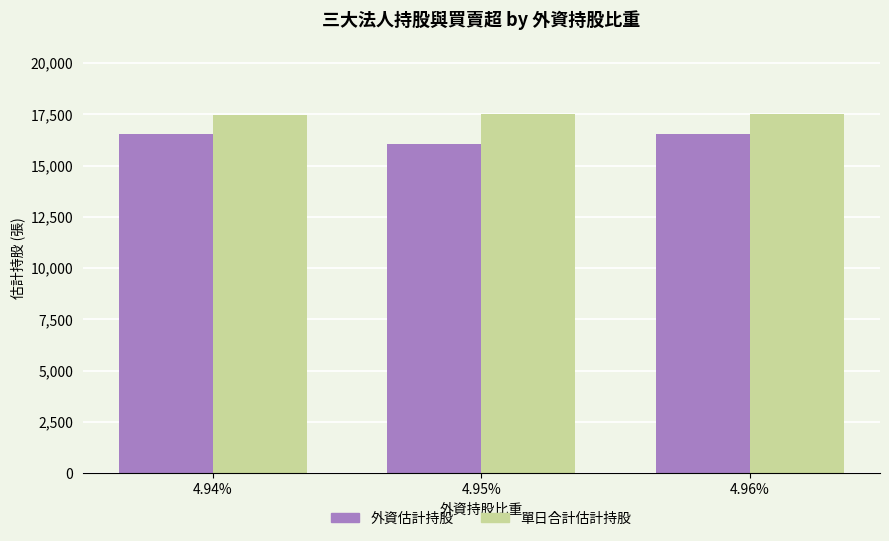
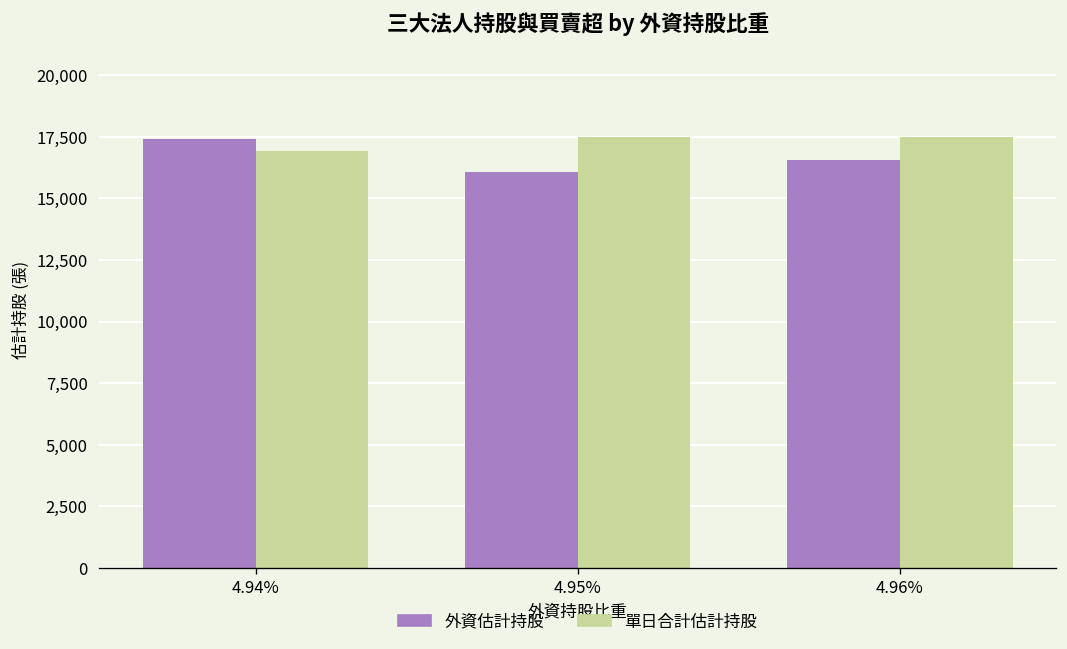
外資估計持股, 4.94%: 16,500 -> 17,400
單日合計估計持股, 4.94%: 17,500 -> 16,900
